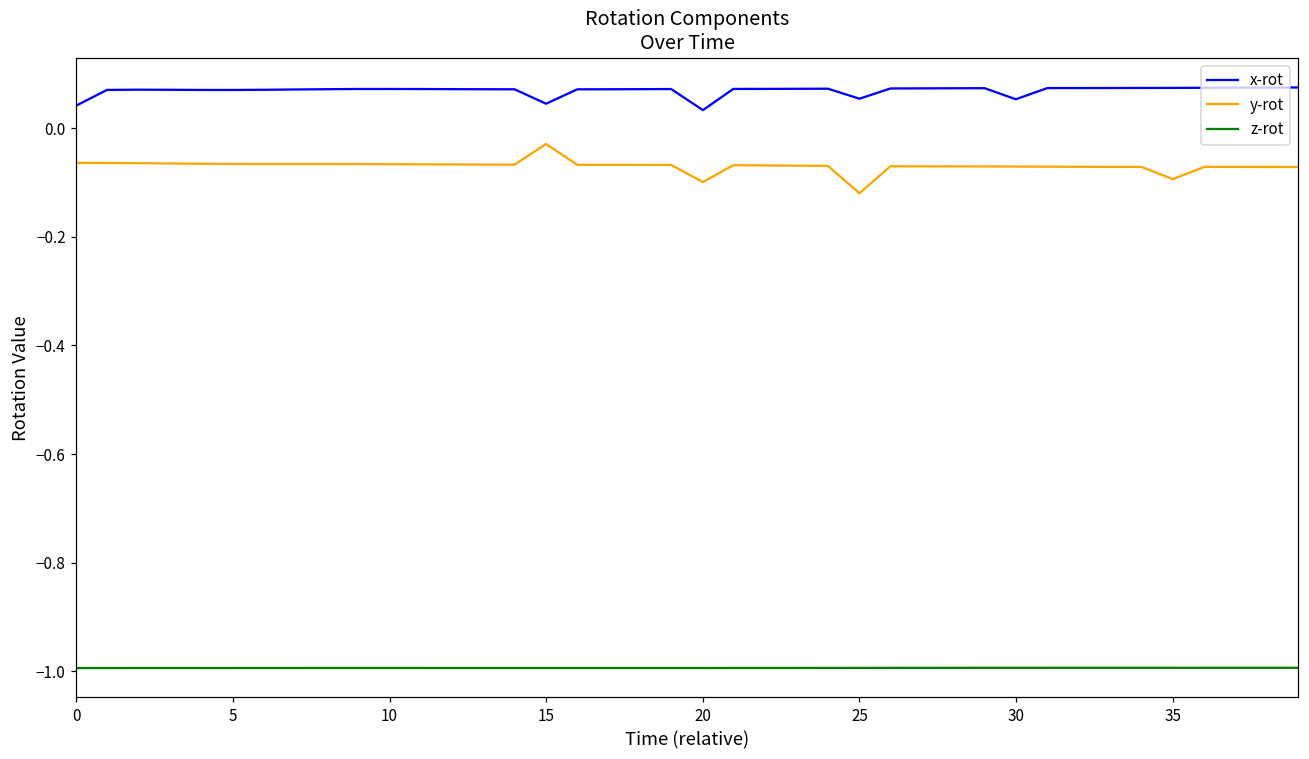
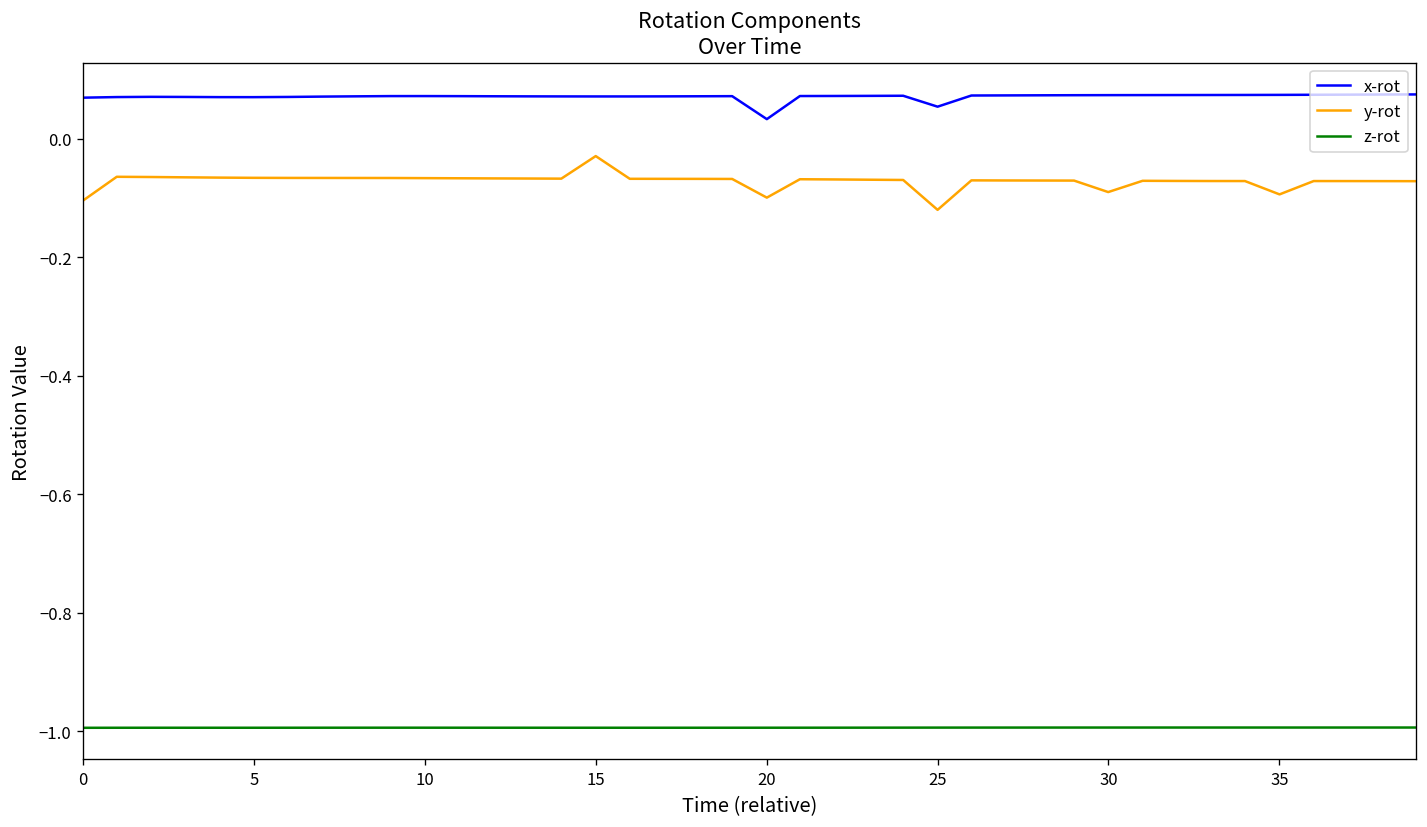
x-rot, 0: 0.04 -> 0.07
y-rot, 0: -0.06 -> -0.10
x-rot, 15: 0.04 -> 0.07
x-rot, 30: 0.05 -> 0.07
y-rot, 30: -0.07 -> -0.09
